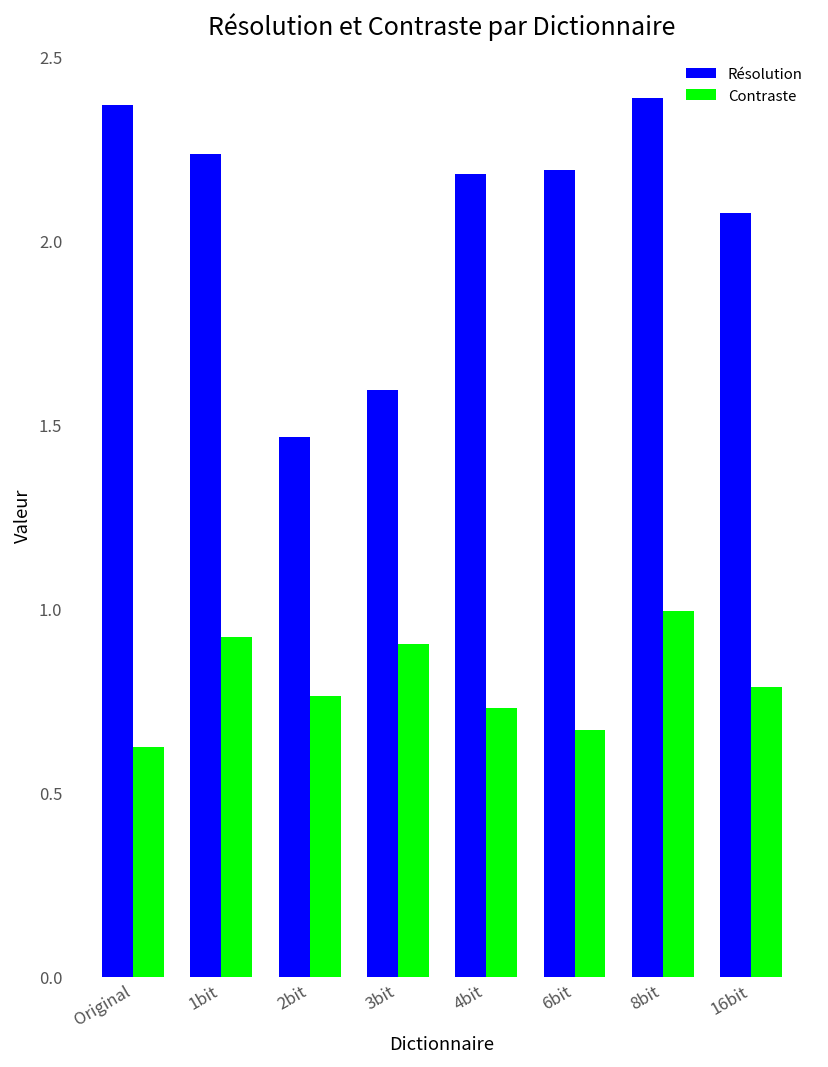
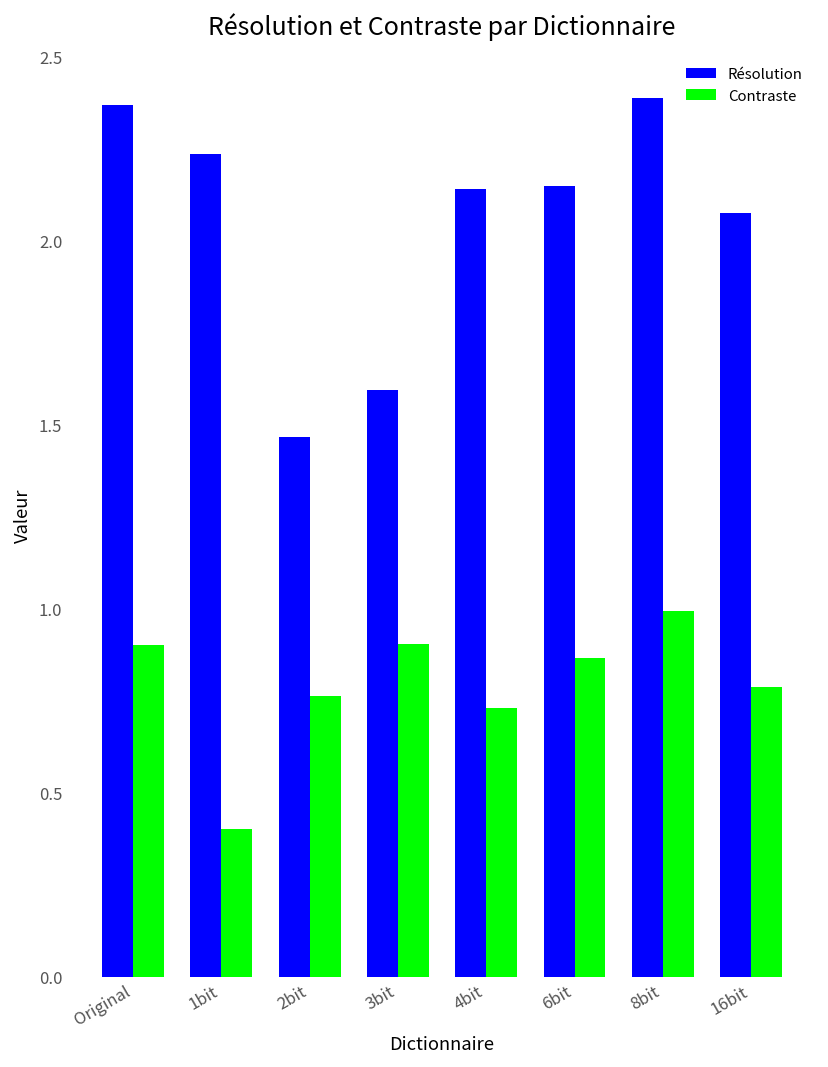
Contraste, Original: 0.63 -> 0.90
Contraste, 1bit: 0.92 -> 0.40
Résolution, 4bit: 2.18 -> 2.14
Résolution, 6bit: 2.19 -> 2.15
Contraste, 6bit: 0.67 -> 0.87
